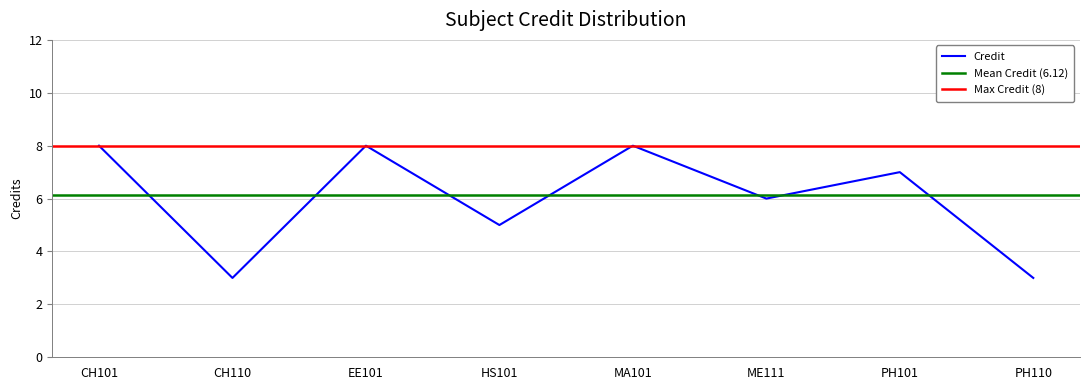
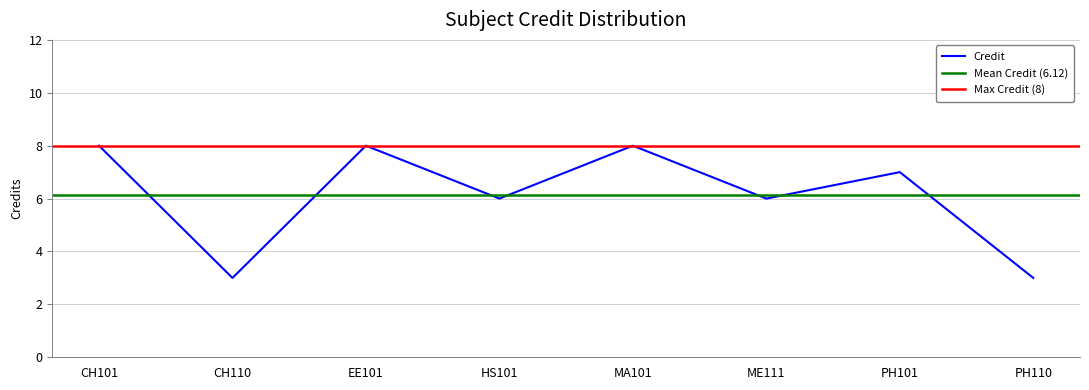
HS101: 5 -> 6
